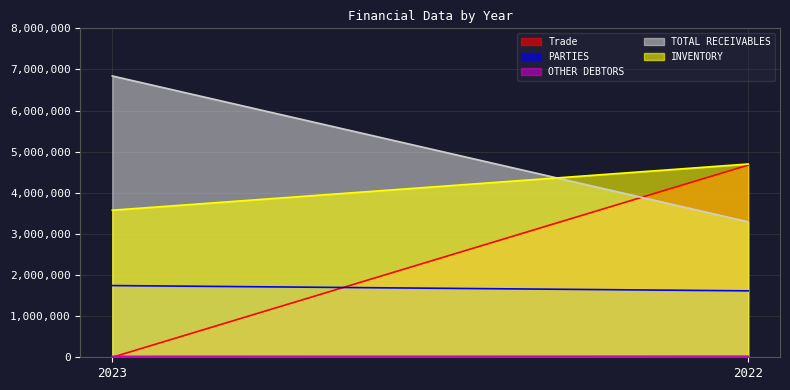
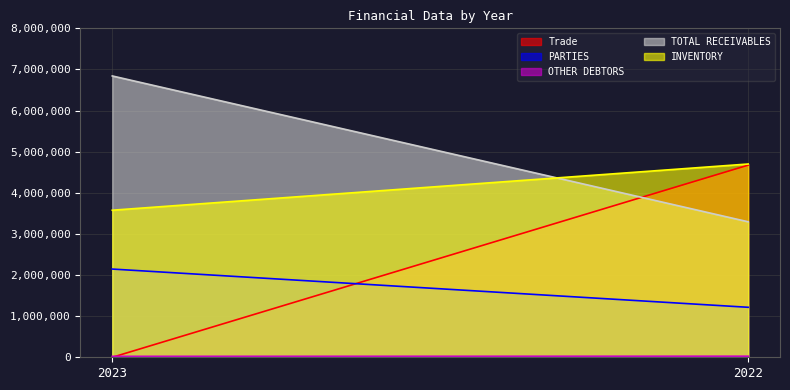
PARTIES, 2023: 1,700,000 -> 2,100,000
PARTIES, 2022: 1,600,000 -> 1,200,000
